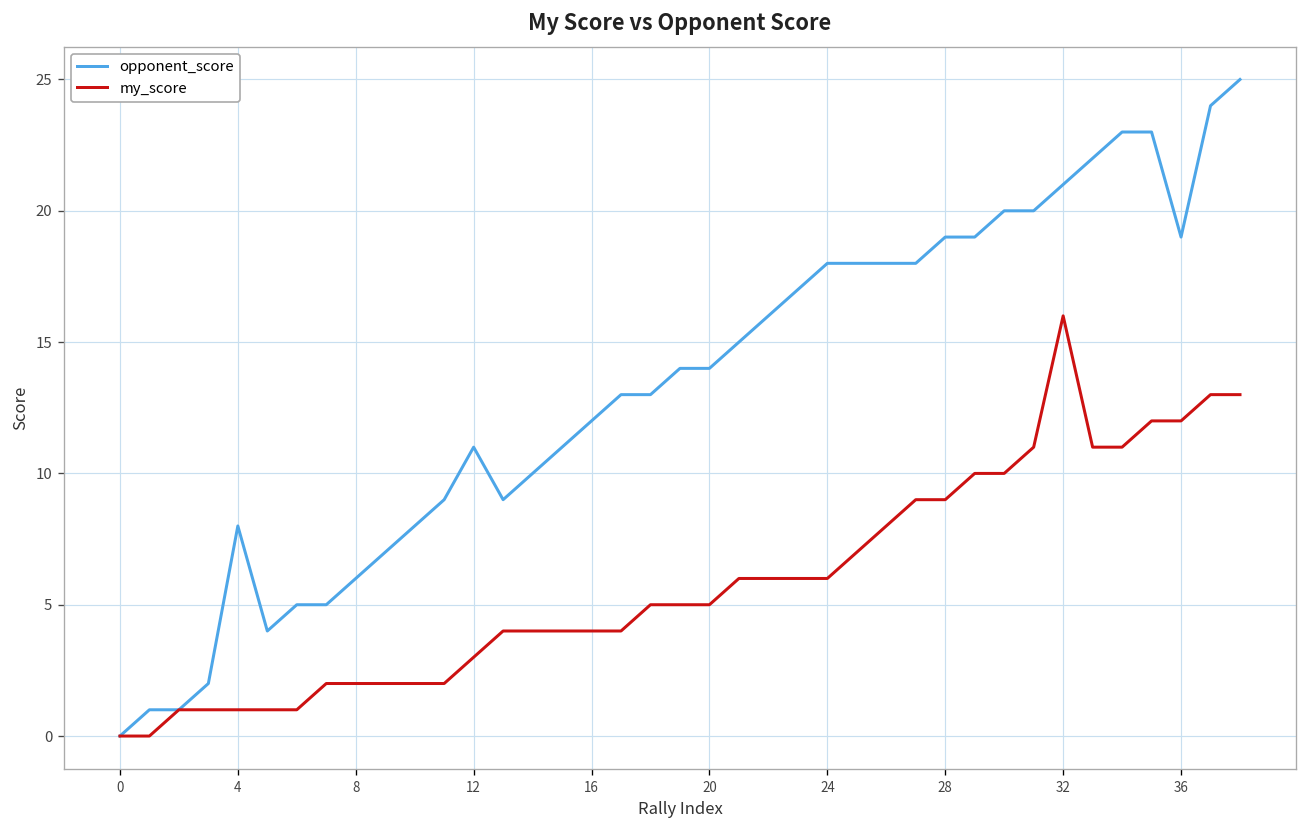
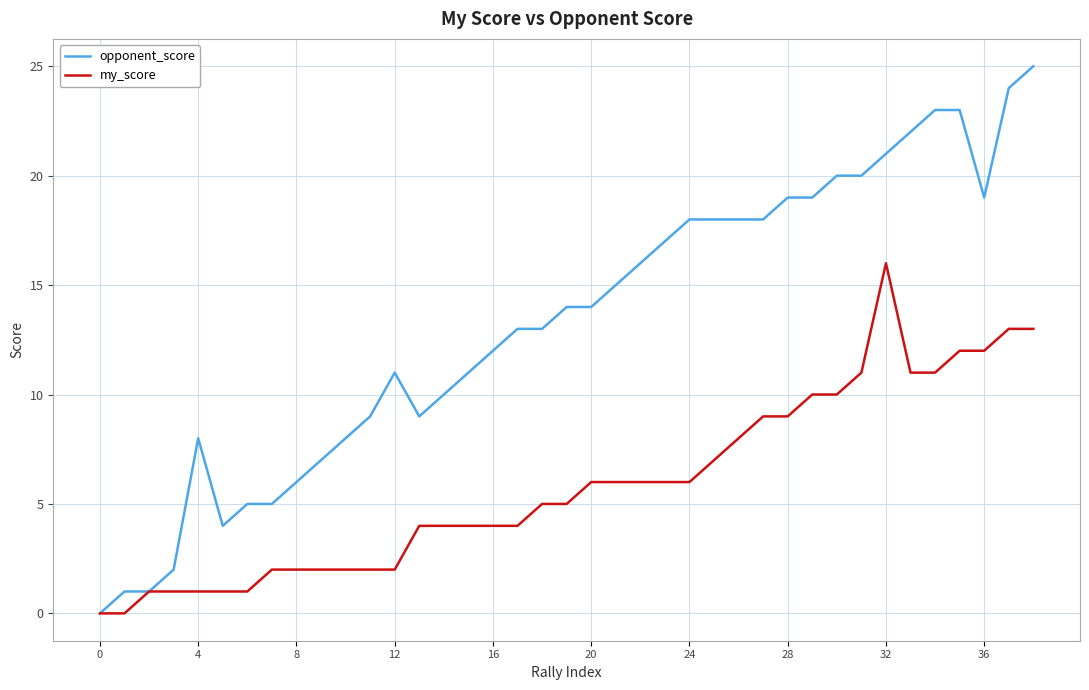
my_score, 12: 3 -> 2
my_score, 20: 5 -> 6
